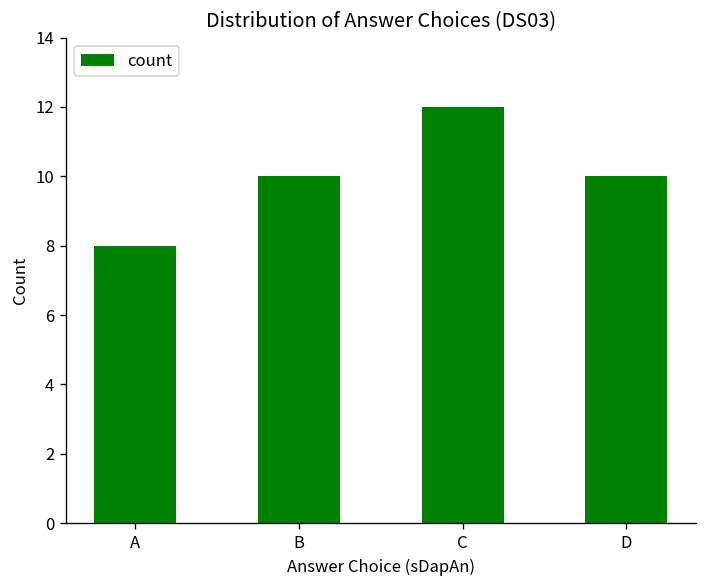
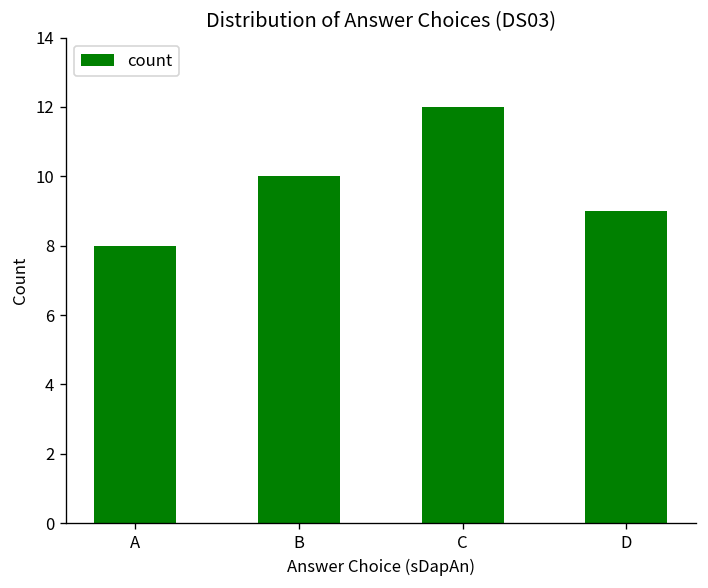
D: 10 -> 9
